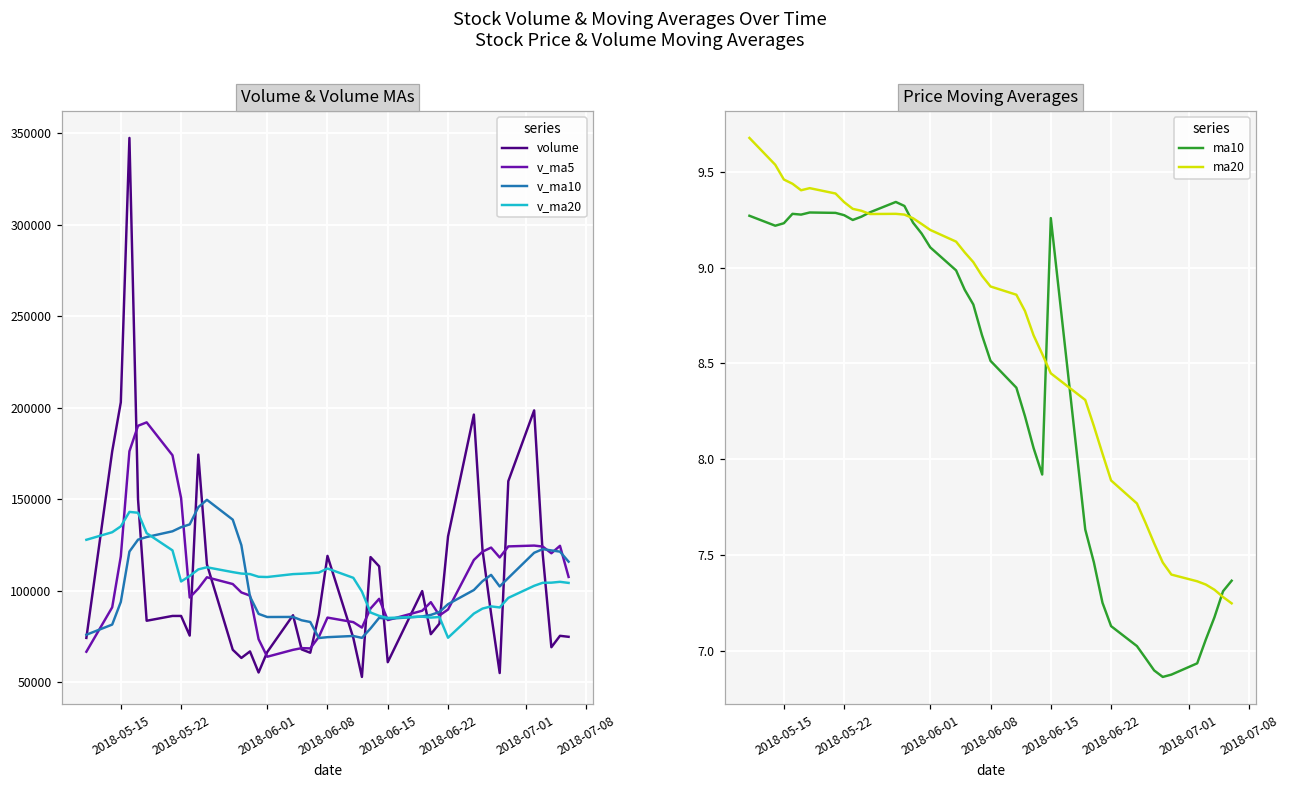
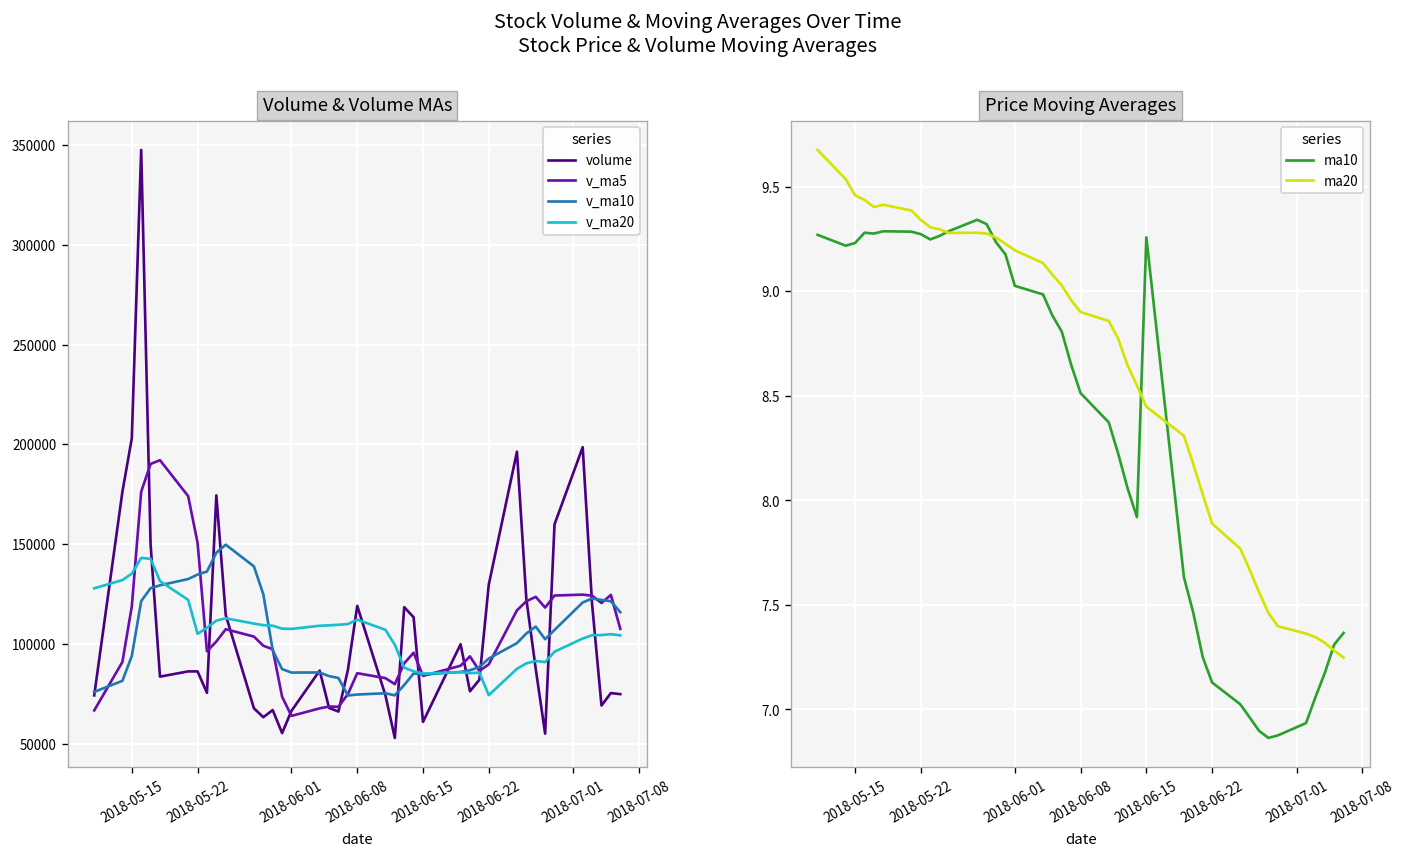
Price Moving Averages, ma10, 2018-06-01: 9.11 -> 9.03
